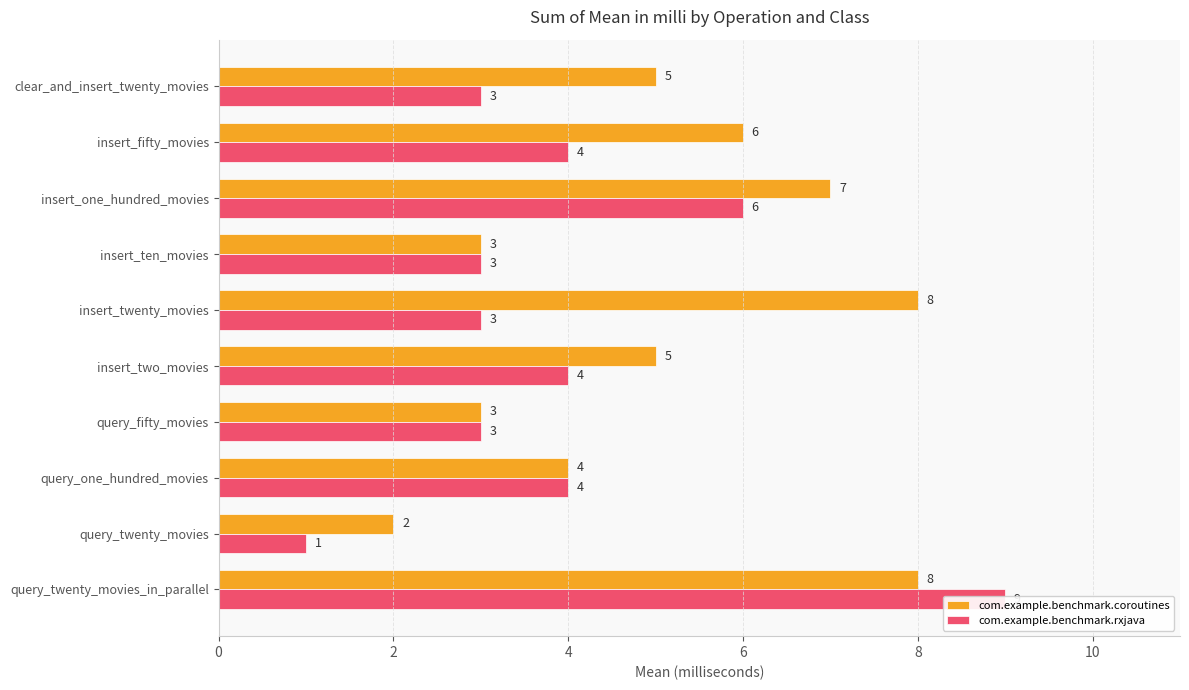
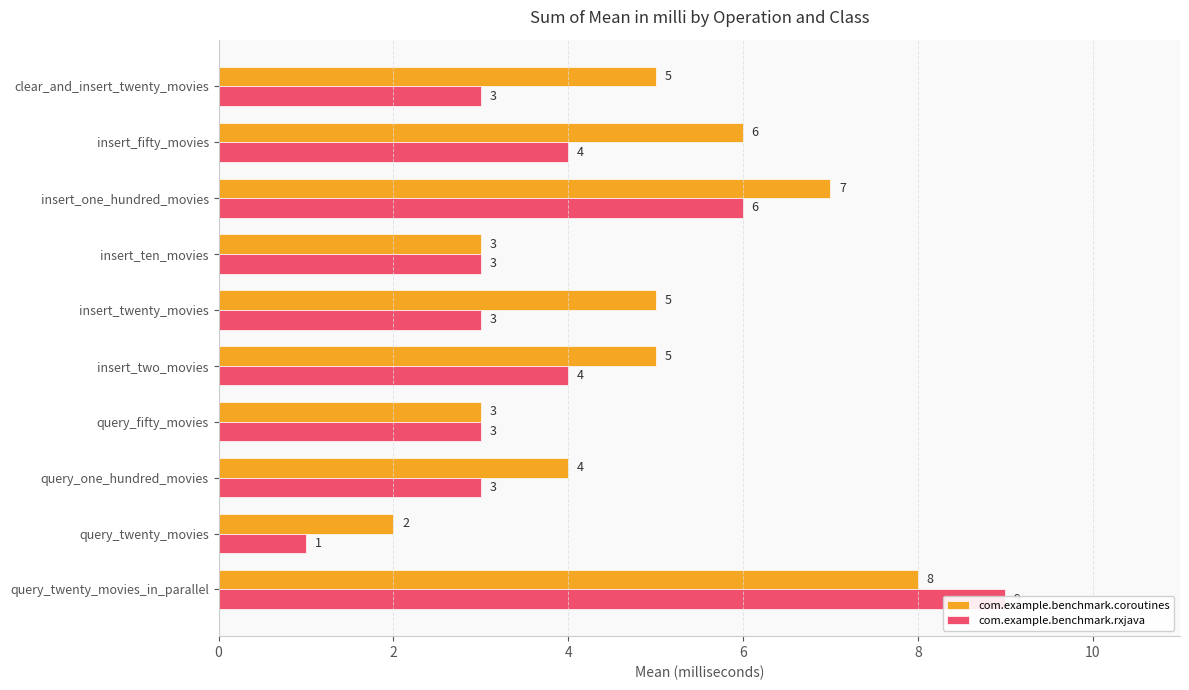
com.example.benchmark.coroutines, insert_twenty_movies: 8 -> 5
com.example.benchmark.rxjava, query_one_hundred_movies: 4 -> 3
